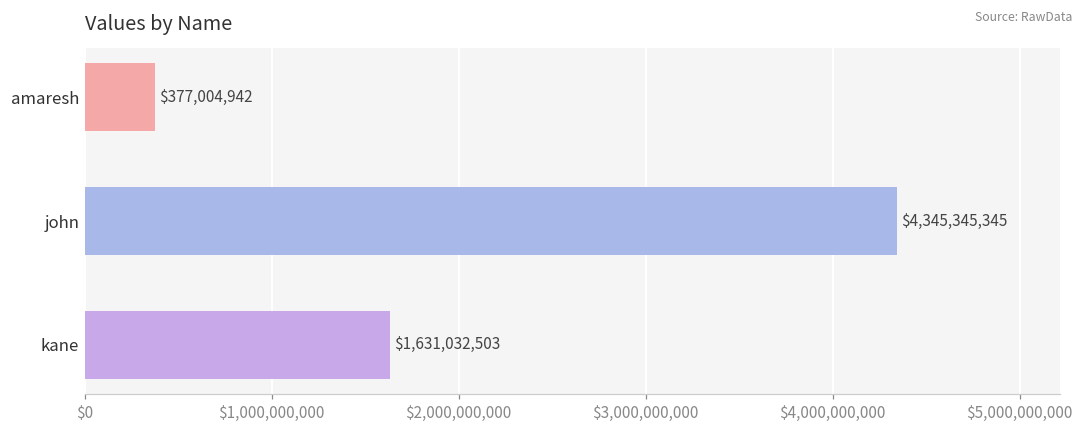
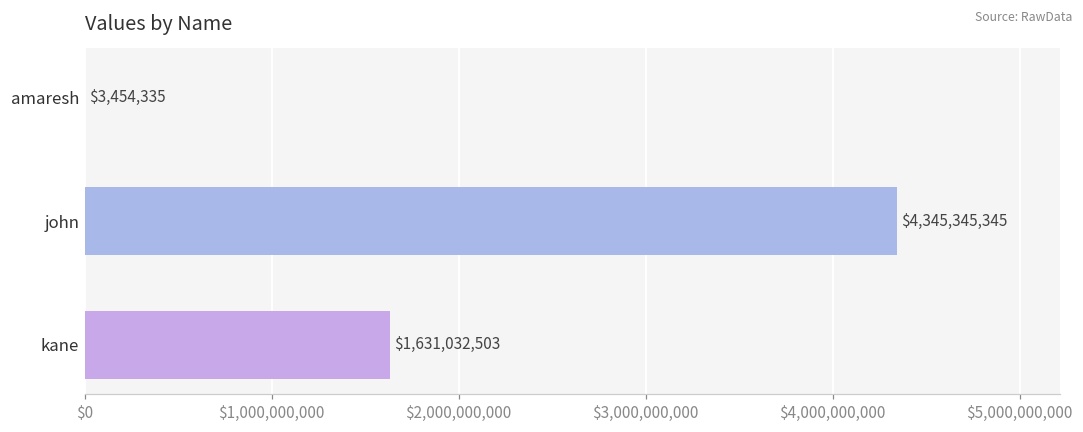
amaresh: $377,004,942 -> $3,454,335
